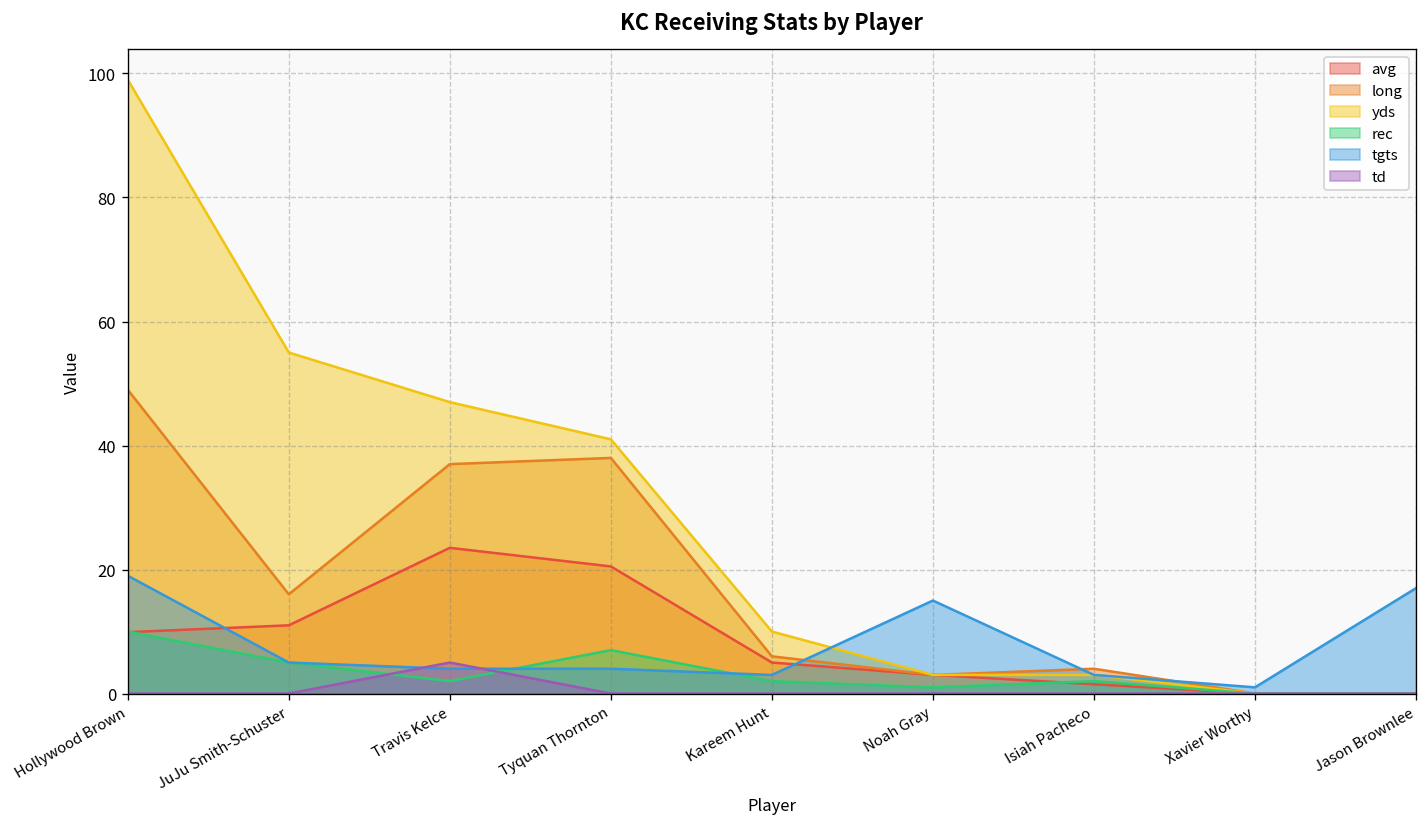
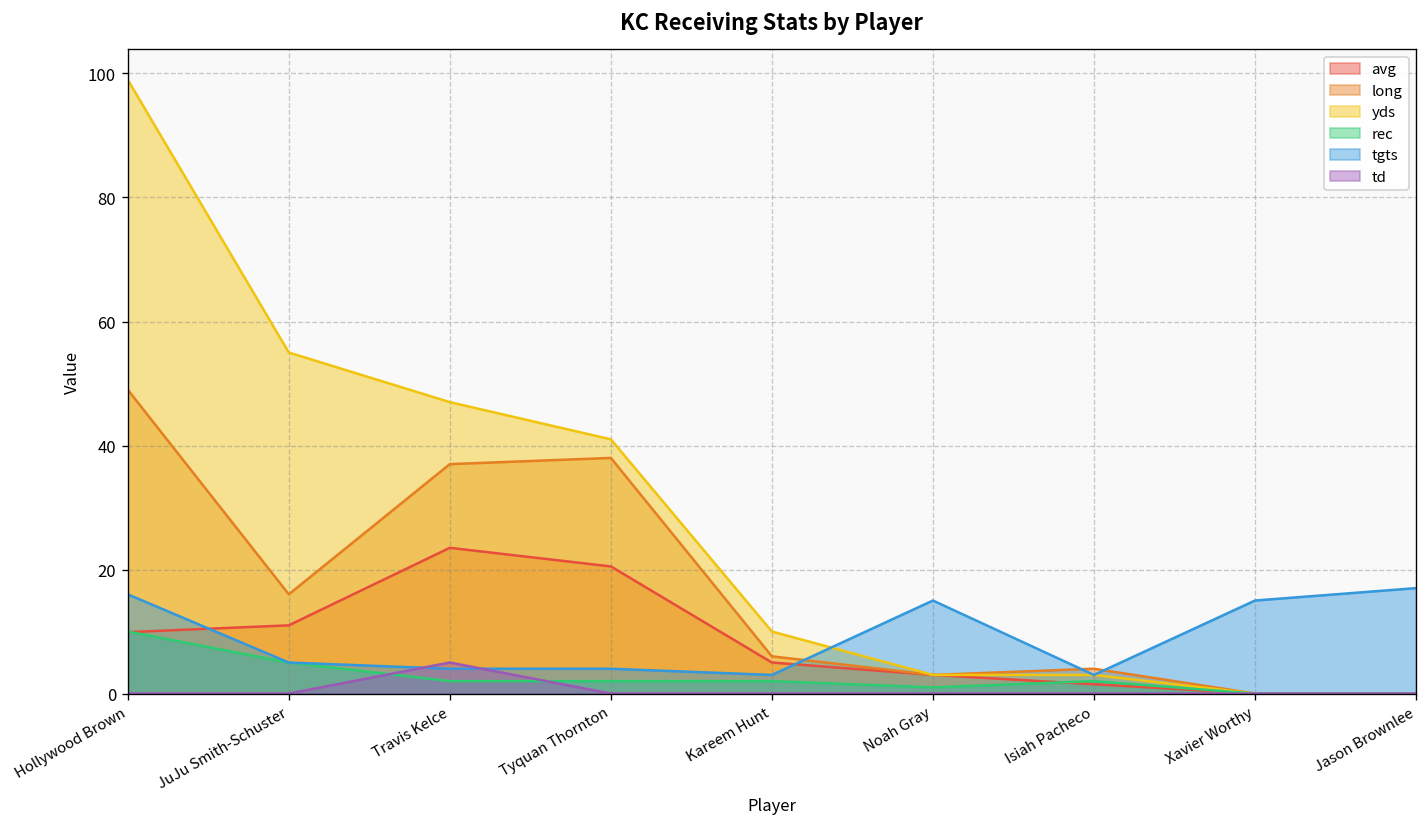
tgts, Hollywood Brown: 19 -> 16
rec, Tyquan Thornton: 7 -> 2
tgts, Xavier Worthy: 1 -> 15
